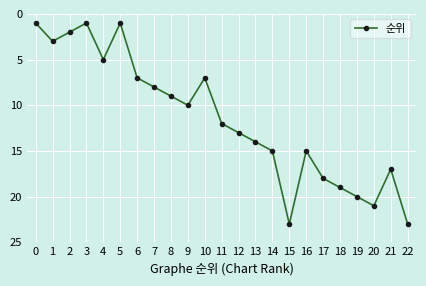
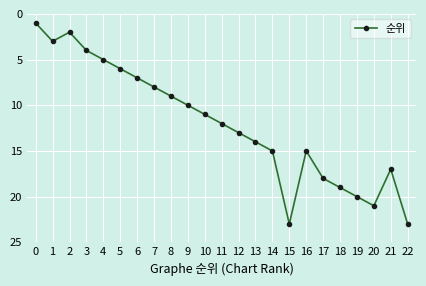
3: 1 -> 4
5: 1 -> 6
10: 7 -> 11
